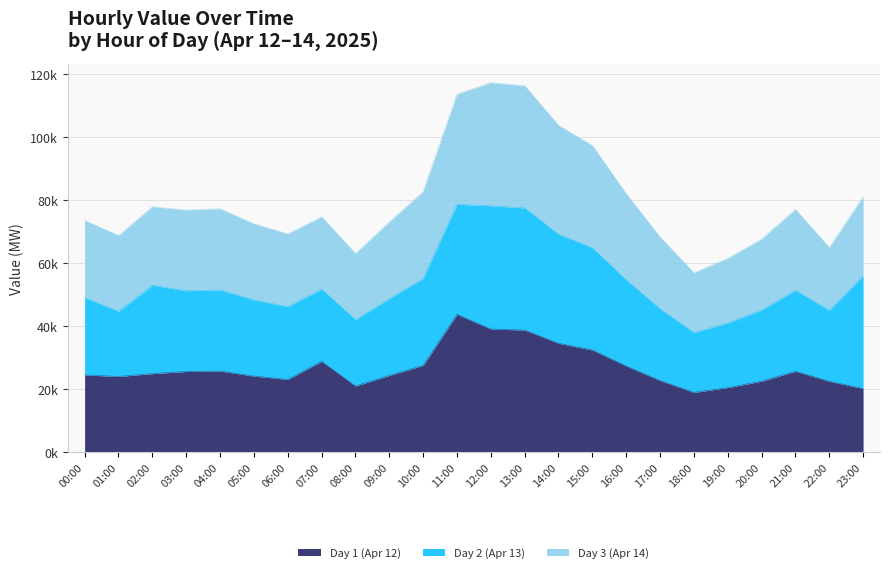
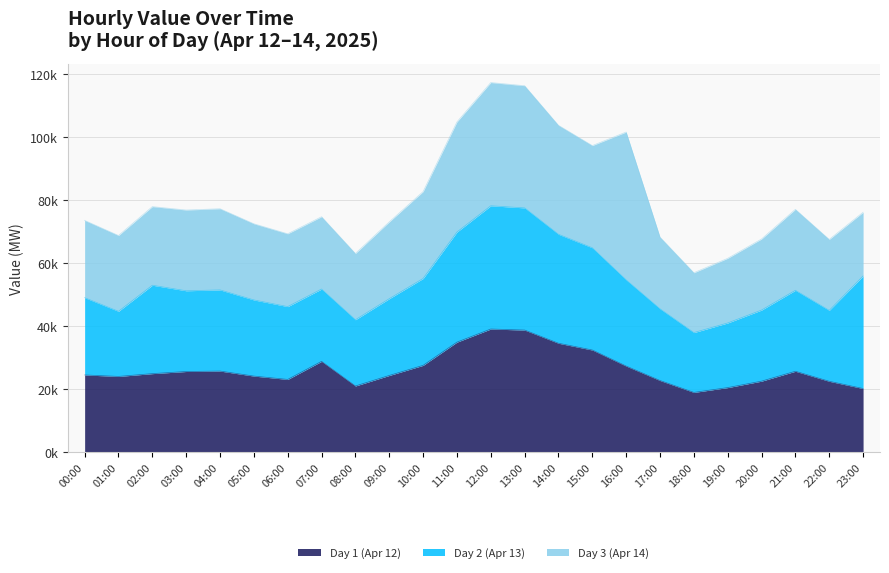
Day 1 (Apr 12), 11:00: 44000 -> 35000
Day 3 (Apr 14), 16:00: 27000 -> 47000
Day 3 (Apr 14), 22:00: 20000 -> 22000
Day 3 (Apr 14), 23:00: 25000 -> 20000
